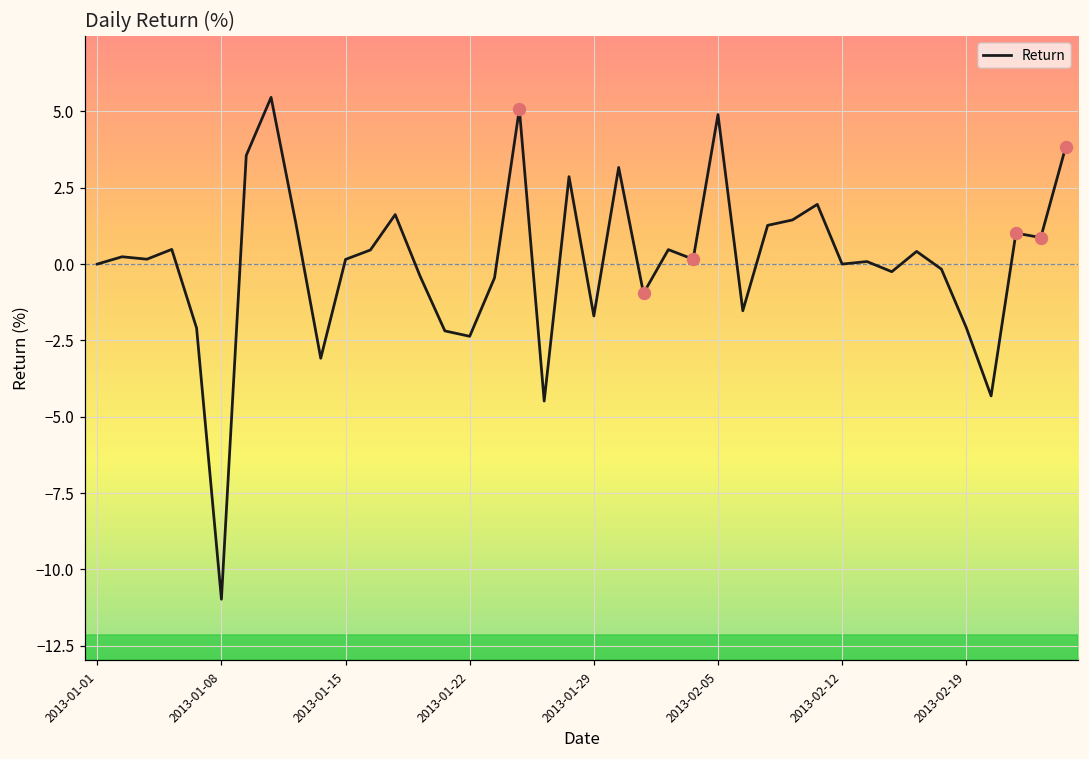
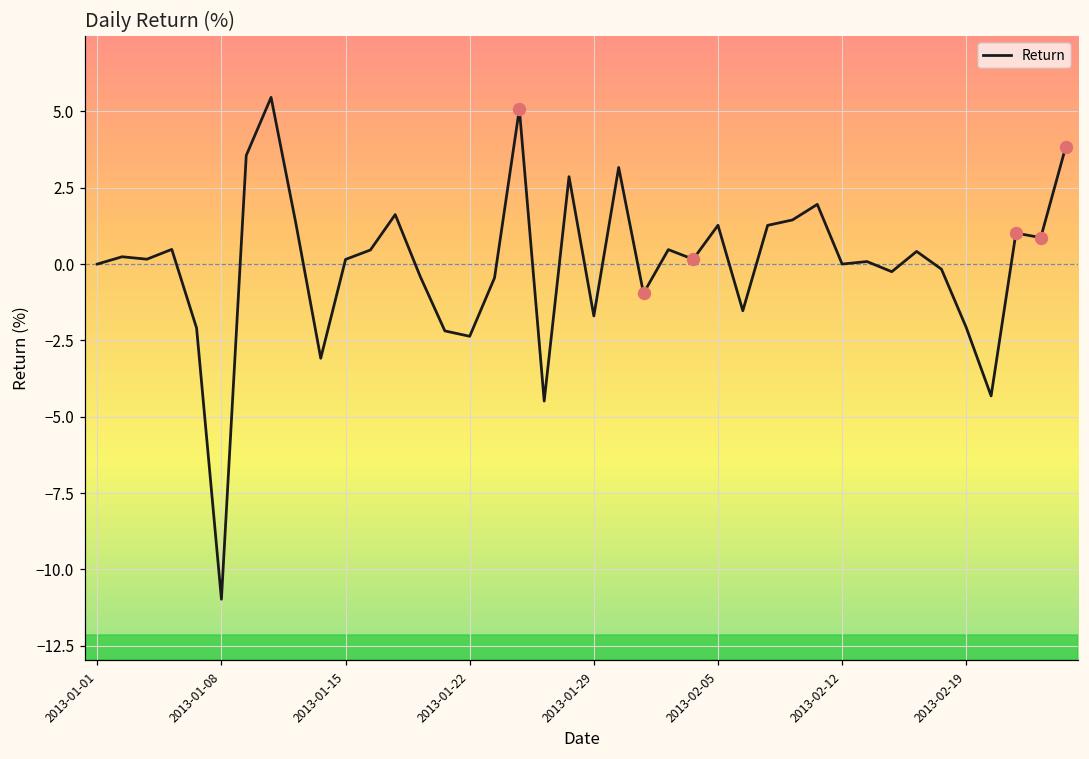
Return, 2013-02-05: 4.9 -> 1.3
